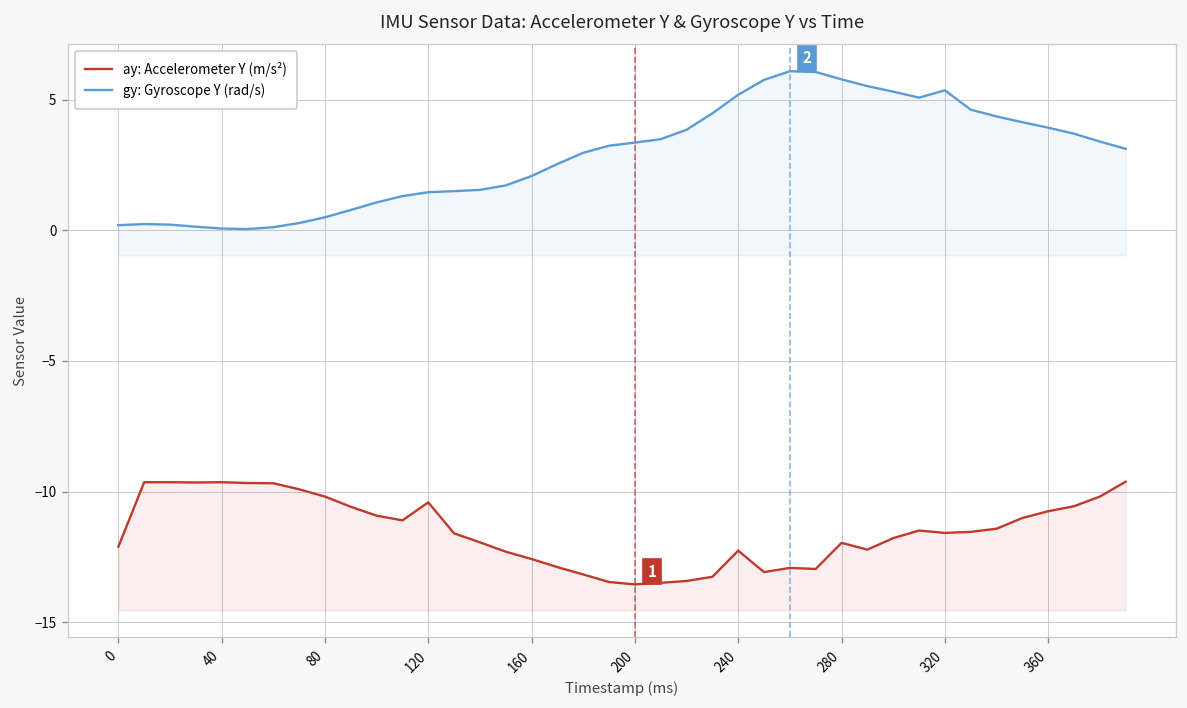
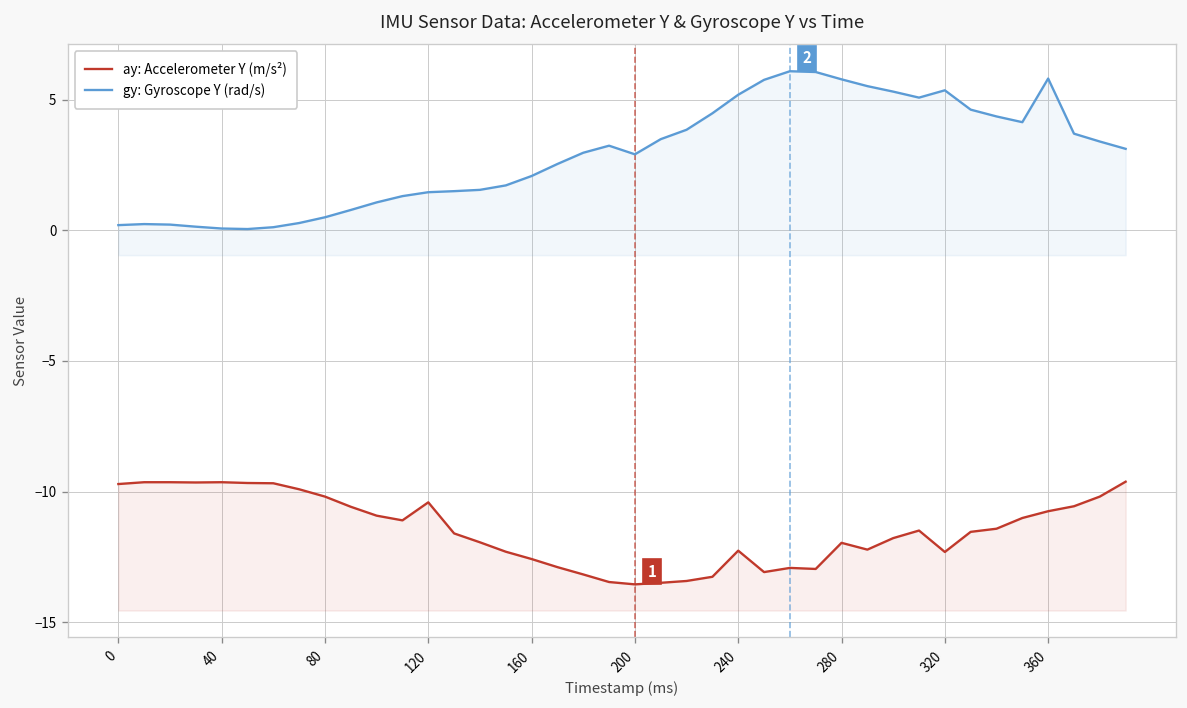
ay: Accelerometer Y (m/s²), 0: -12.1 -> -9.7
gy: Gyroscope Y (rad/s), 200: 3.4 -> 2.9
ay: Accelerometer Y (m/s²), 320: -11.6 -> -12.3
gy: Gyroscope Y (rad/s), 360: 3.9 -> 5.8
